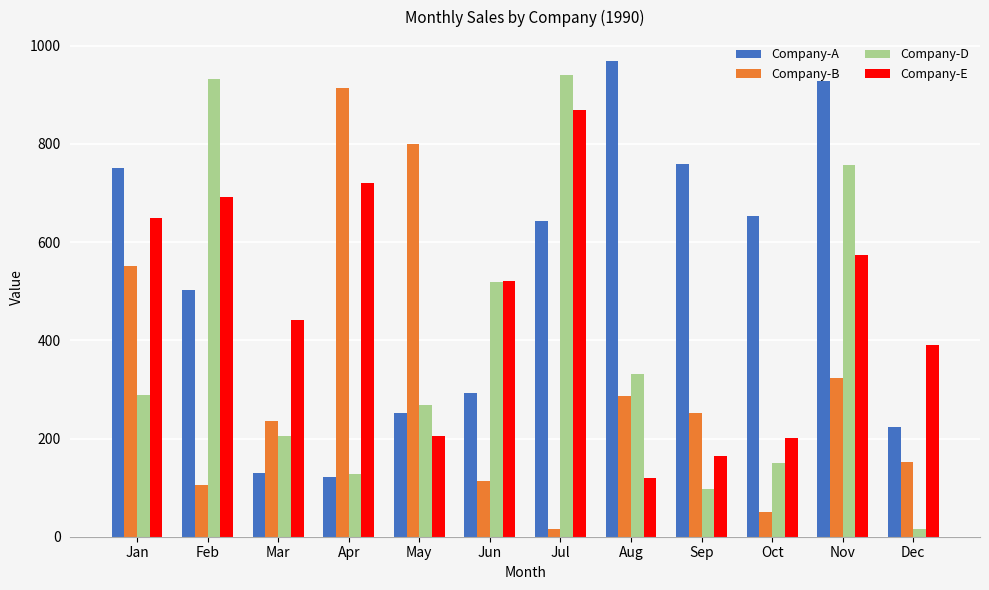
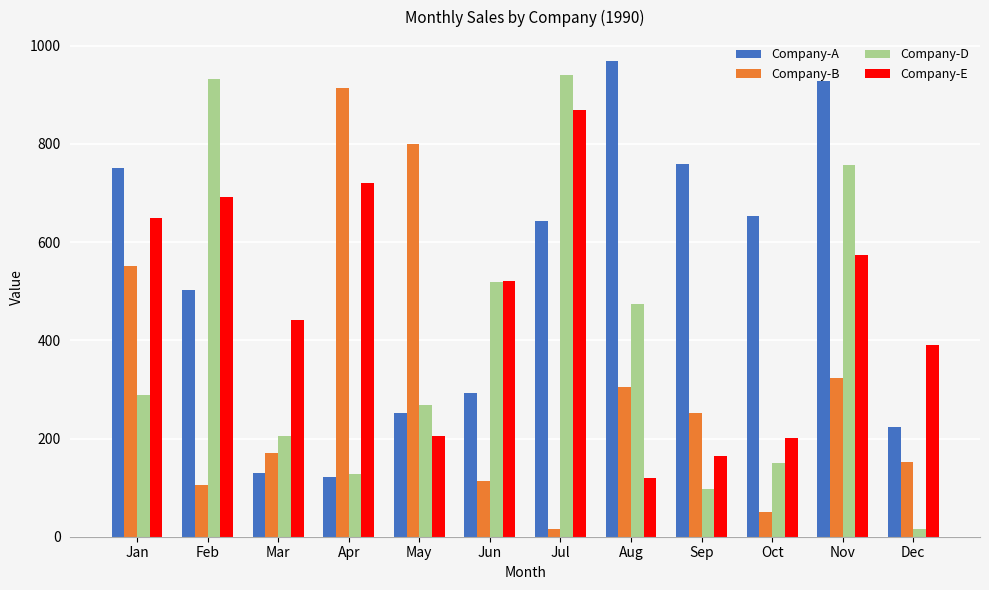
Company-B, Mar: 240 -> 170
Company-B, Aug: 290 -> 310
Company-D, Aug: 330 -> 470
